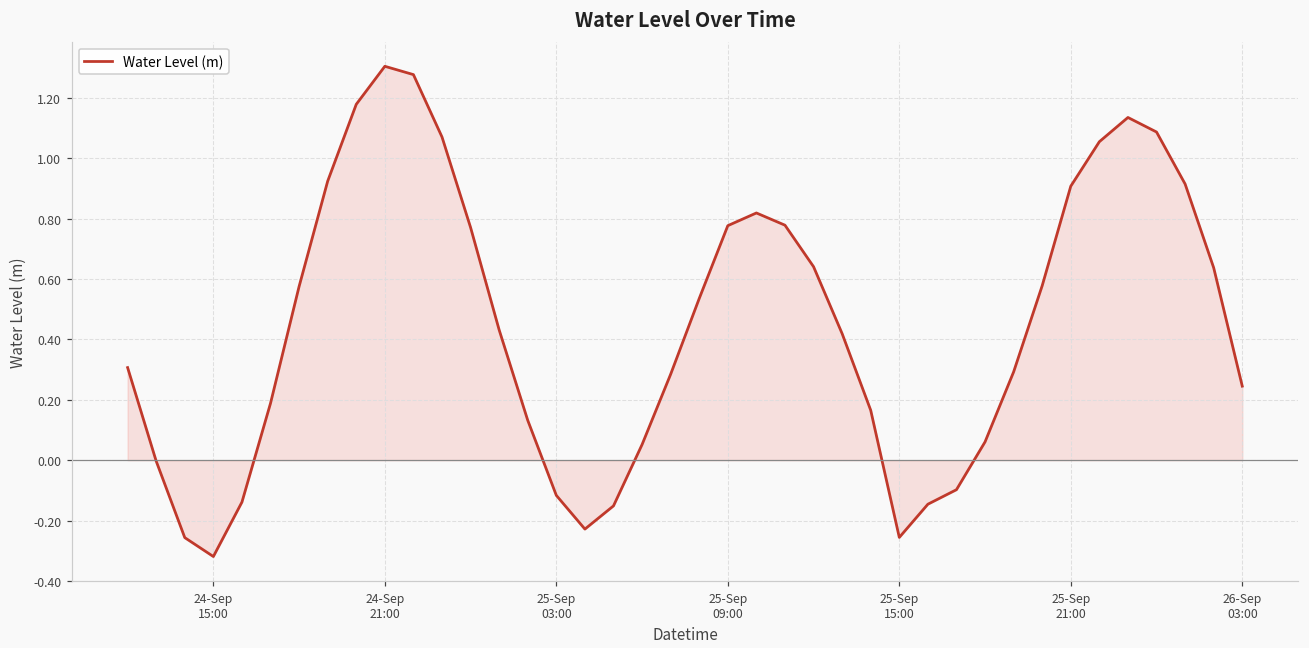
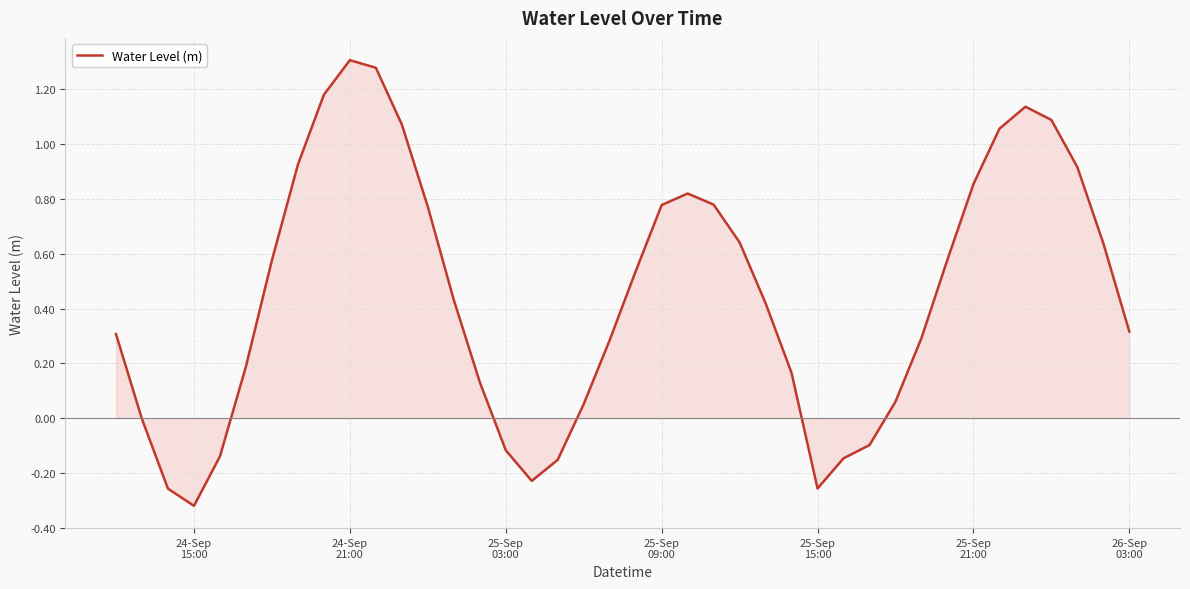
Water Level (m), 25-Sep 21:00: 0.91 -> 0.85
Water Level (m), 26-Sep 03:00: 0.25 -> 0.32
